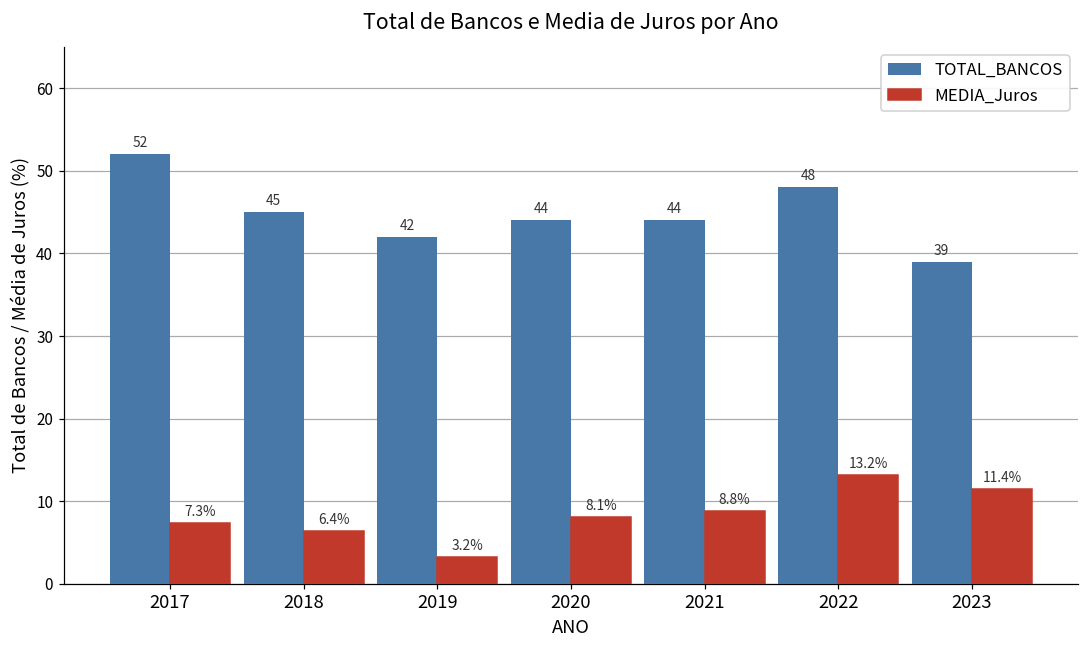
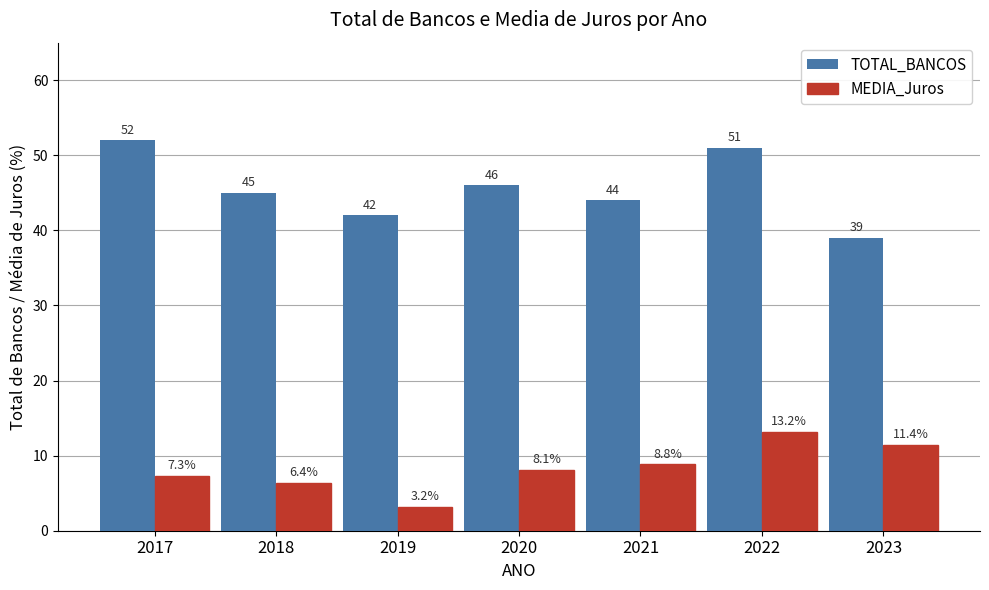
TOTAL_BANCOS, 2020: 44 -> 46
TOTAL_BANCOS, 2022: 48 -> 51
